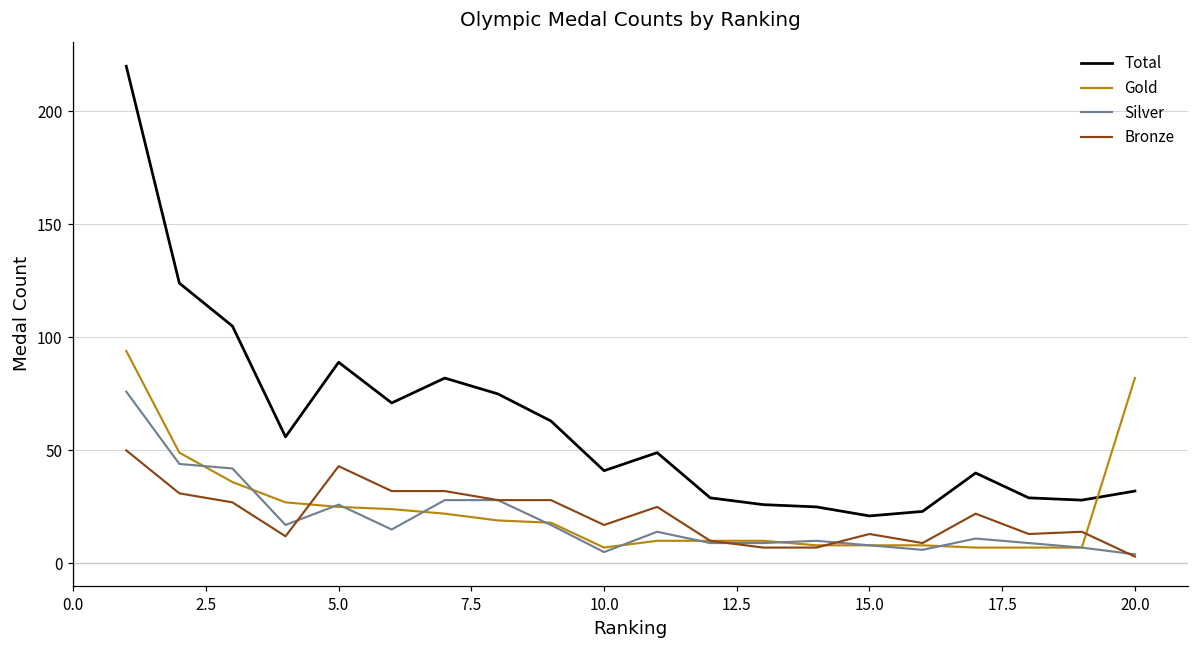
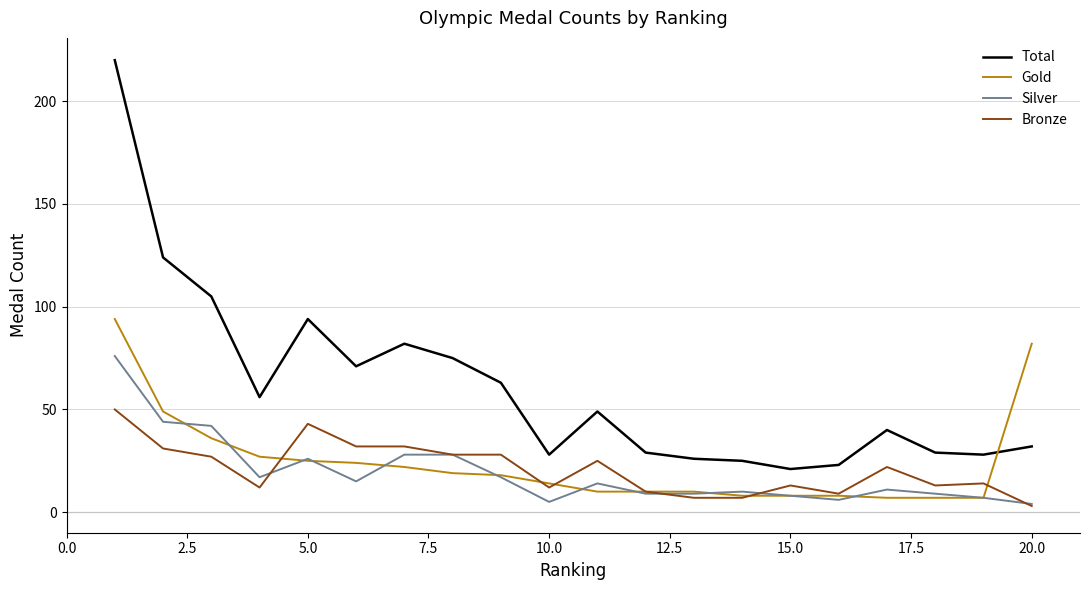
Total, 5.0: 89 -> 94
Total, 10.0: 41 -> 28
Gold, 10.0: 7 -> 14
Bronze, 10.0: 17 -> 12
